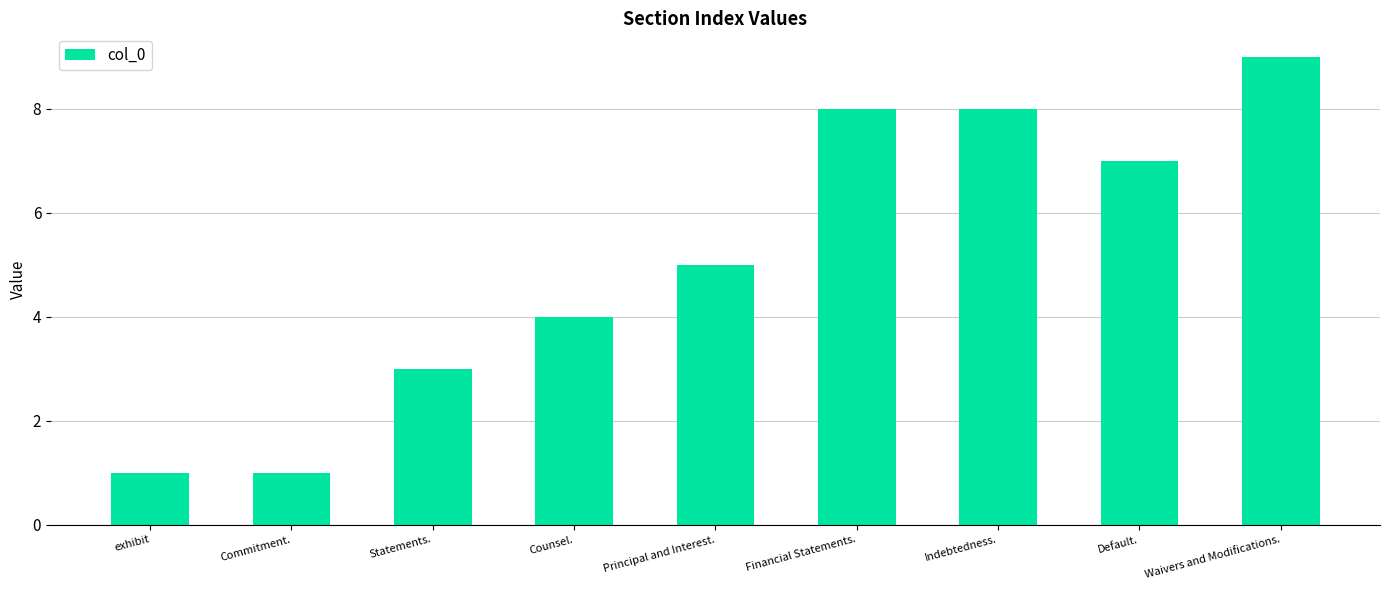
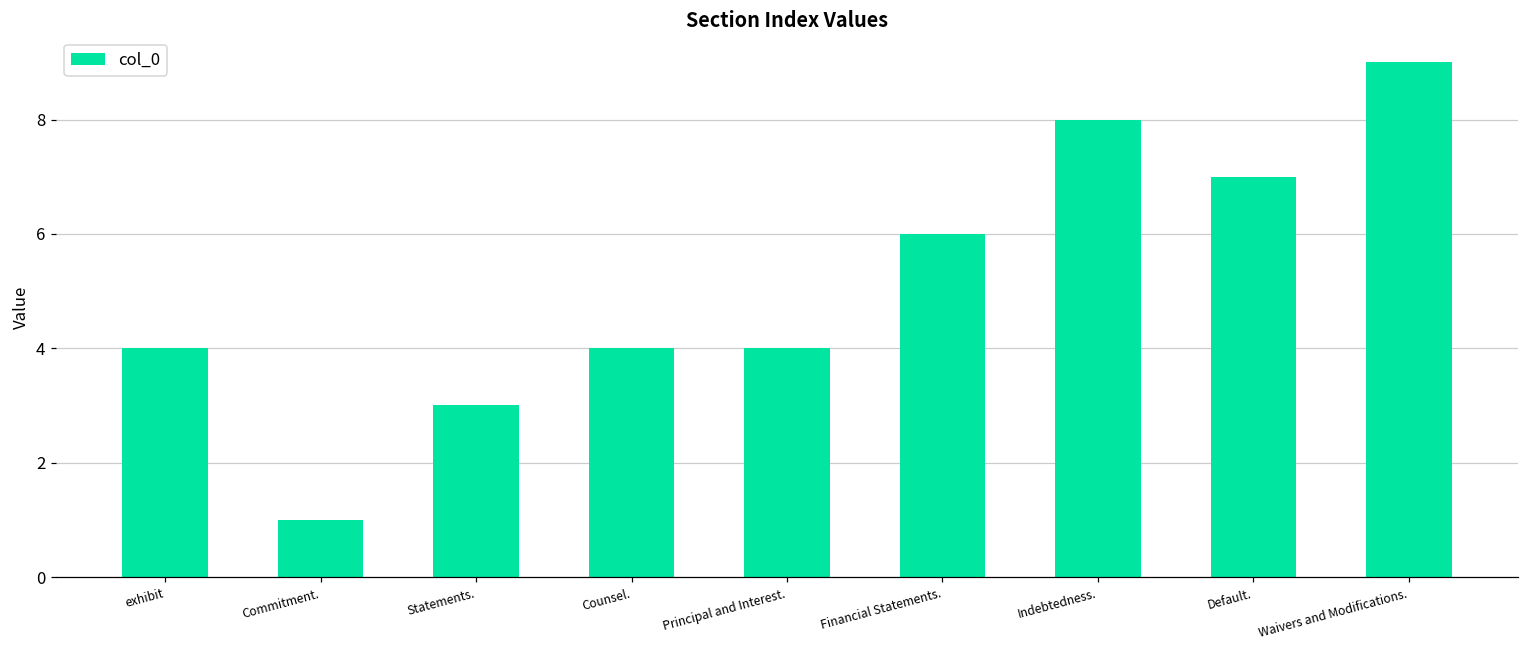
exhibit: 1 -> 4
Principal and Interest.: 5 -> 4
Financial Statements.: 8 -> 6
